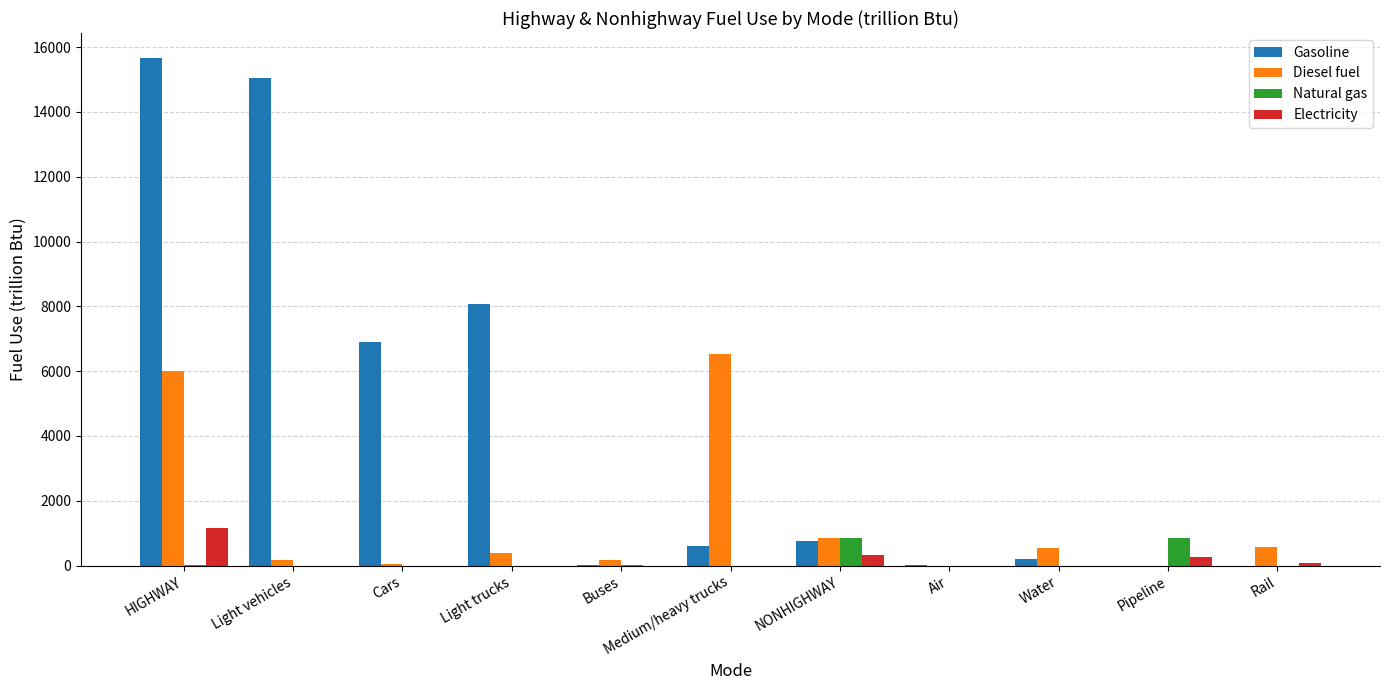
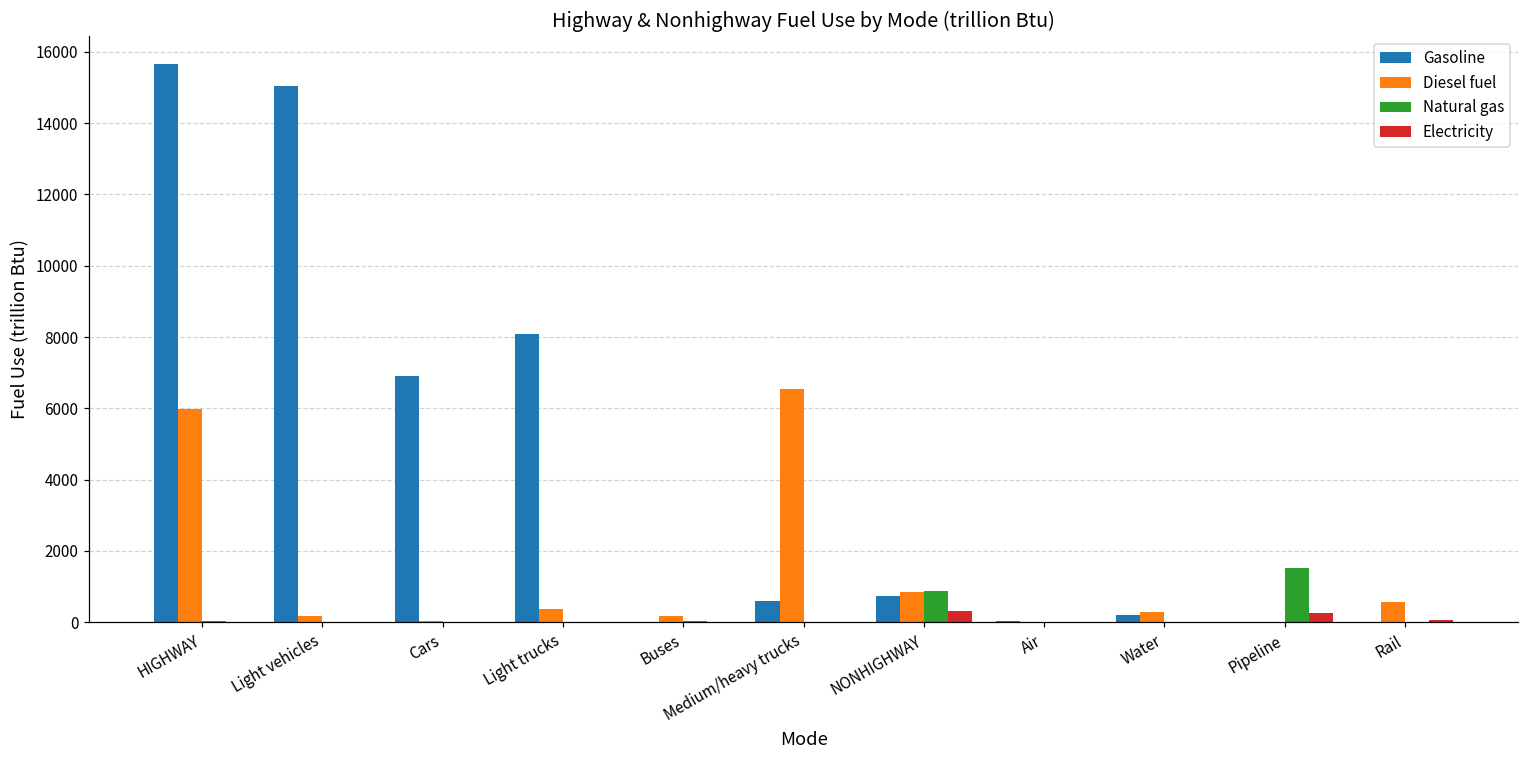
Electricity, HIGHWAY: 1100 -> 0
Diesel fuel, Water: 500 -> 300
Natural gas, Pipeline: 900 -> 1500
